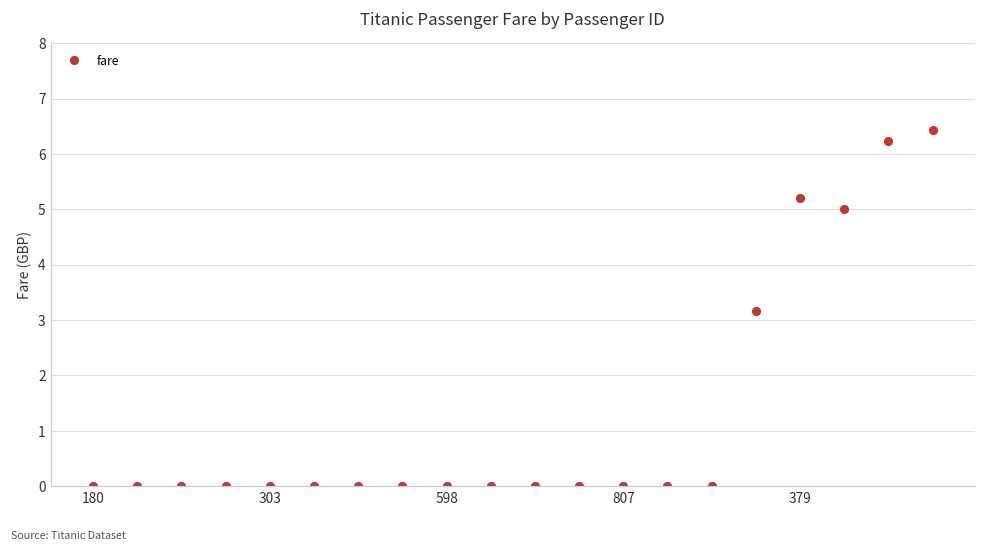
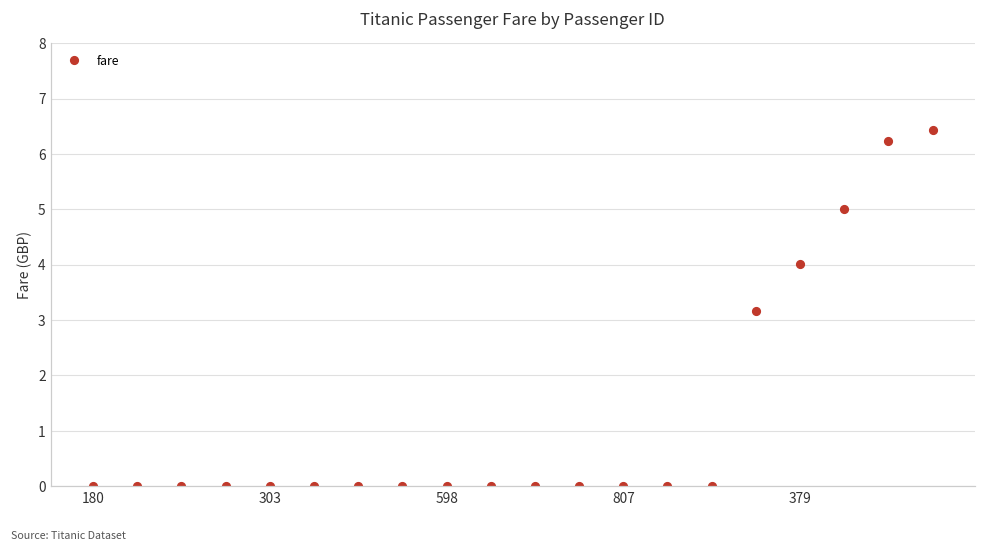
379: 5.2 -> 4.0
